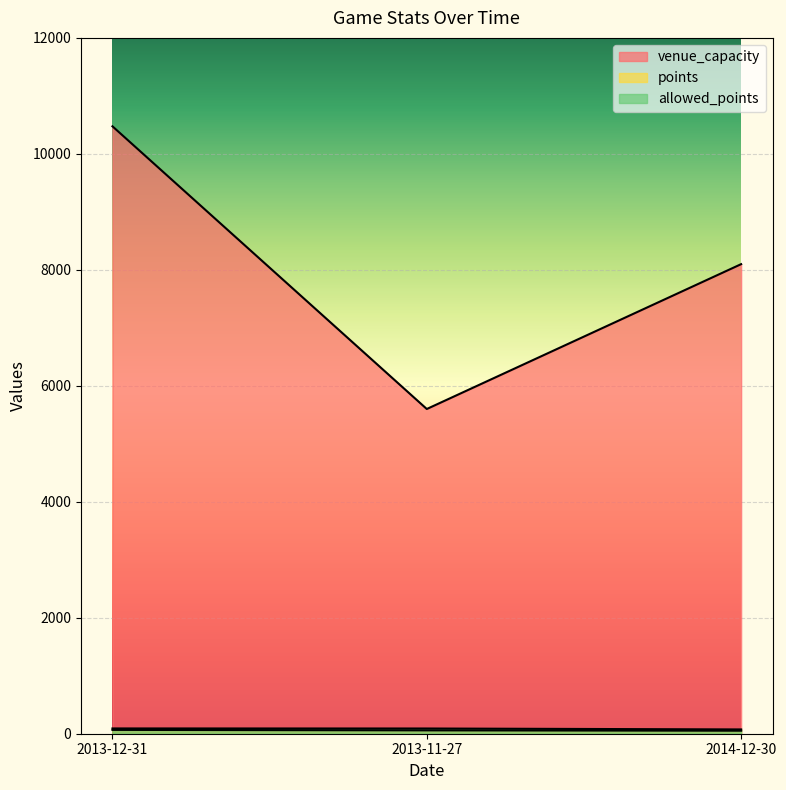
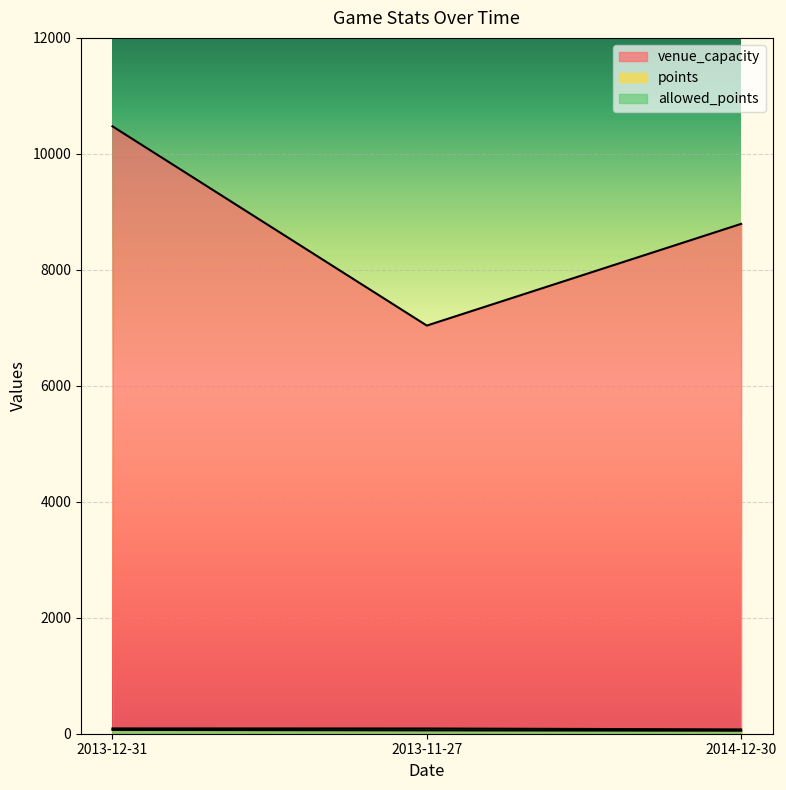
venue_capacity, 2013-11-27: 5600 -> 7000
venue_capacity, 2014-12-30: 8100 -> 8800
